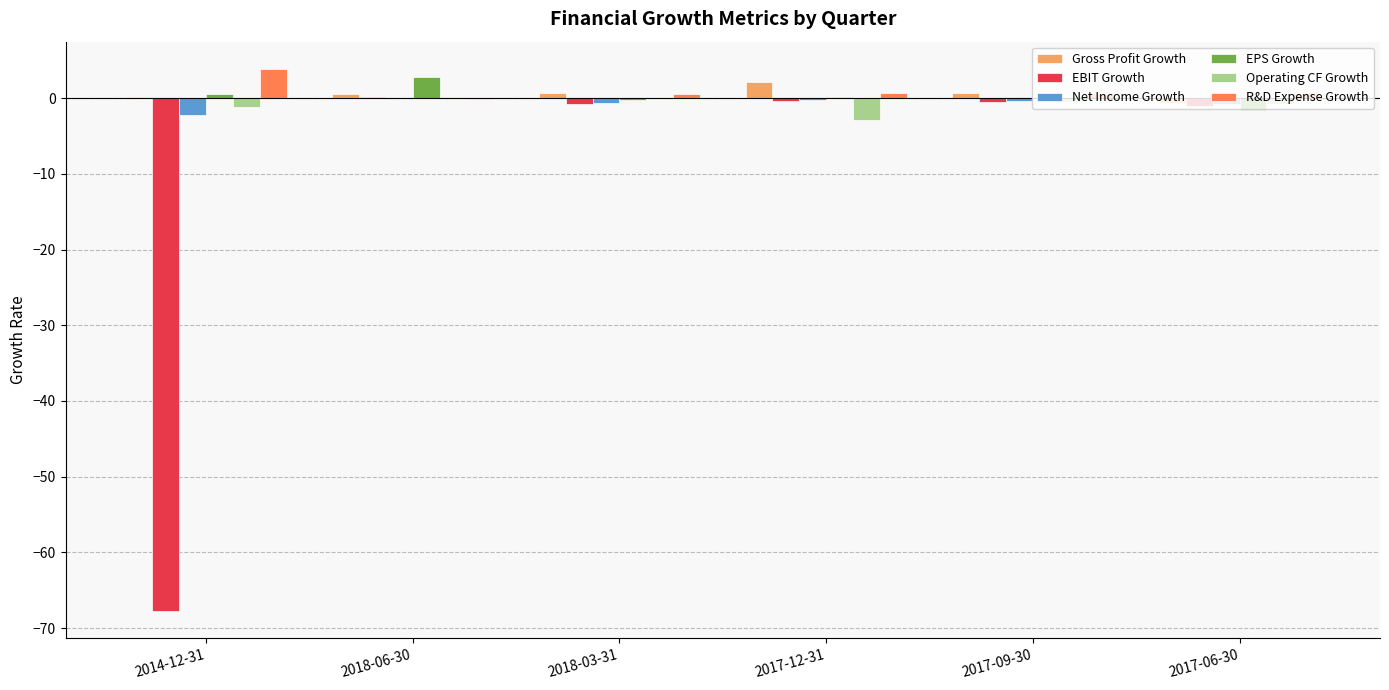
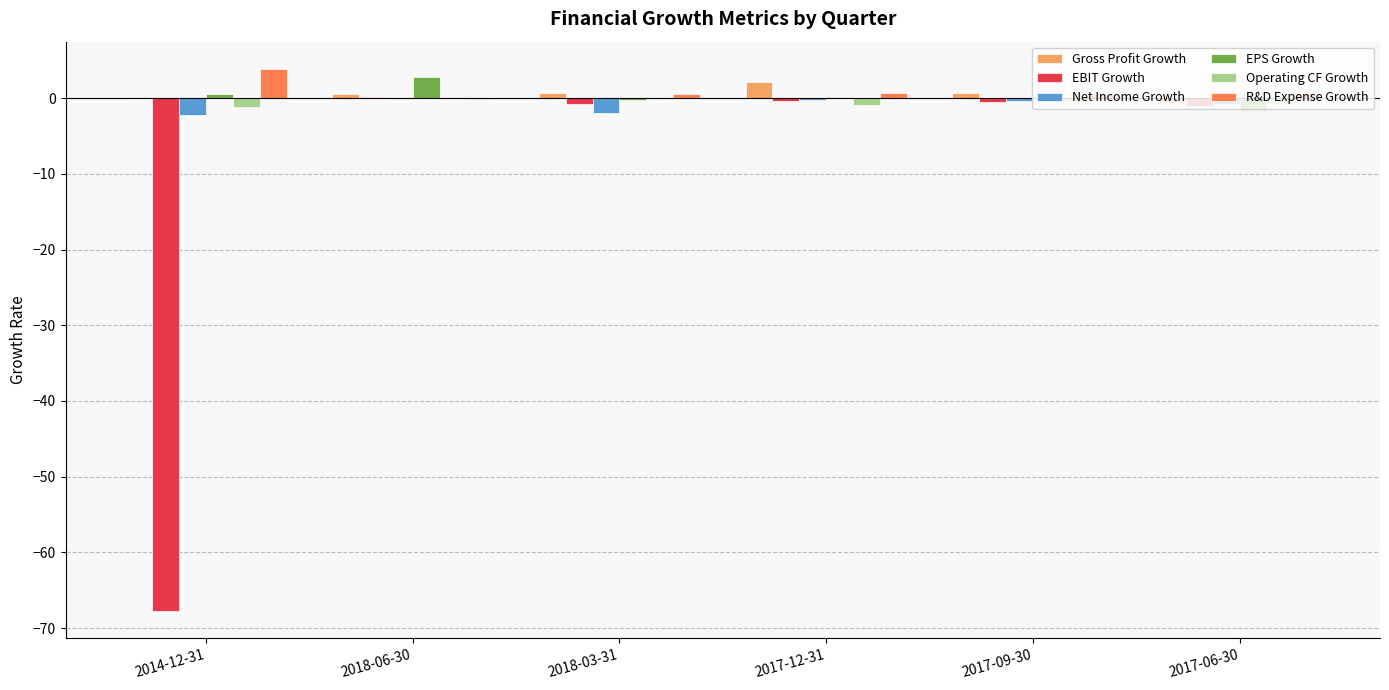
Net Income Growth, 2018-03-31: -1 -> -2
Operating CF Growth, 2017-12-31: -3 -> -1
